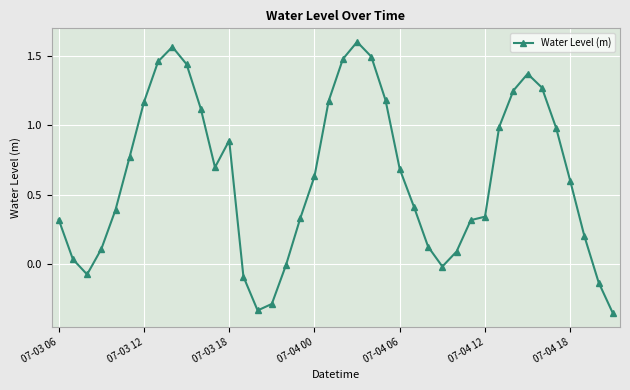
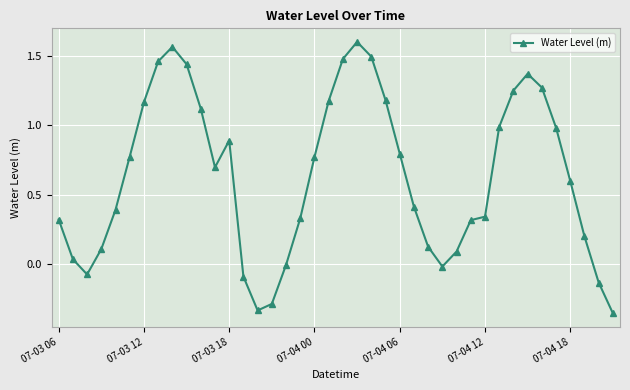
07-04 00: 0.63 -> 0.77
07-04 06: 0.69 -> 0.80
